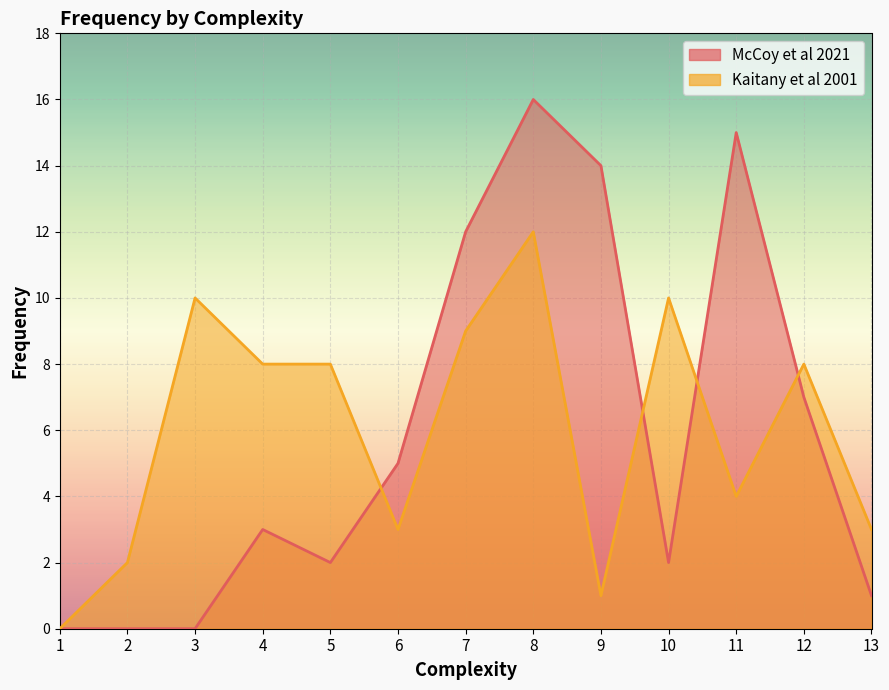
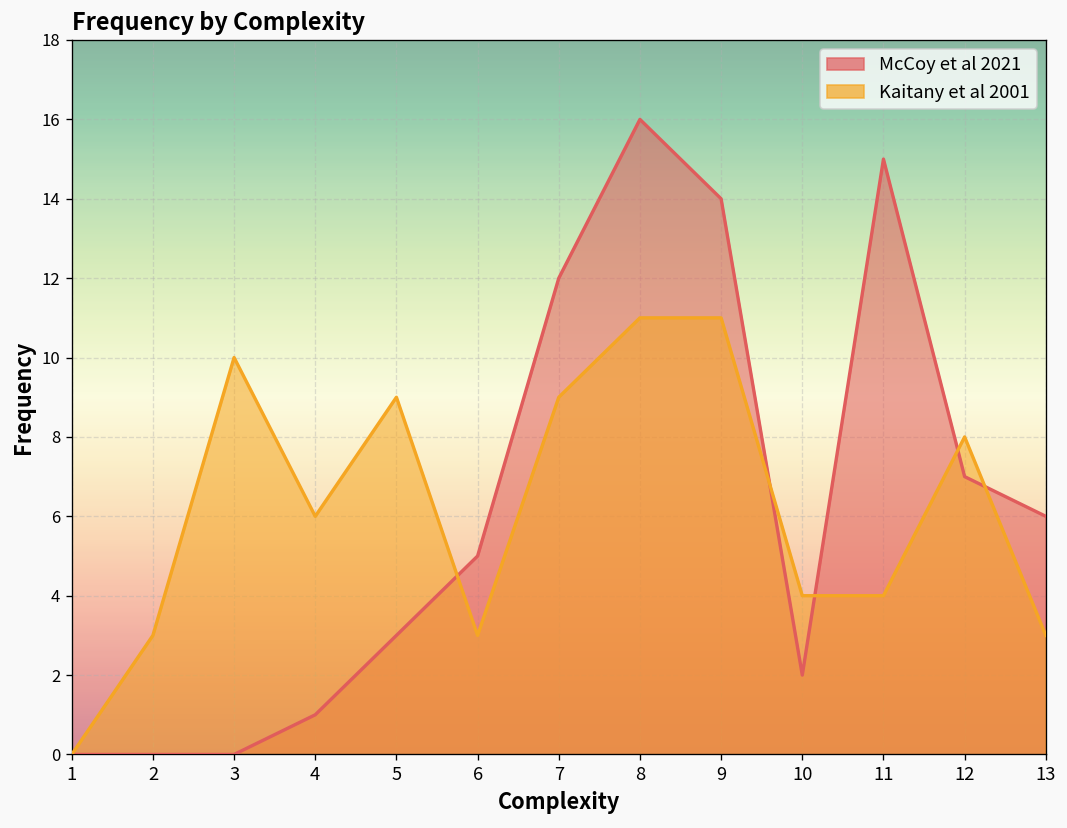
Kaitany et al 2001, 2: 2 -> 3
McCoy et al 2021, 4: 3 -> 1
Kaitany et al 2001, 4: 8 -> 6
McCoy et al 2021, 5: 2 -> 3
Kaitany et al 2001, 5: 8 -> 9
Kaitany et al 2001, 8: 12 -> 11
Kaitany et al 2001, 9: 1 -> 11
Kaitany et al 2001, 10: 10 -> 4
McCoy et al 2021, 13: 1 -> 6
